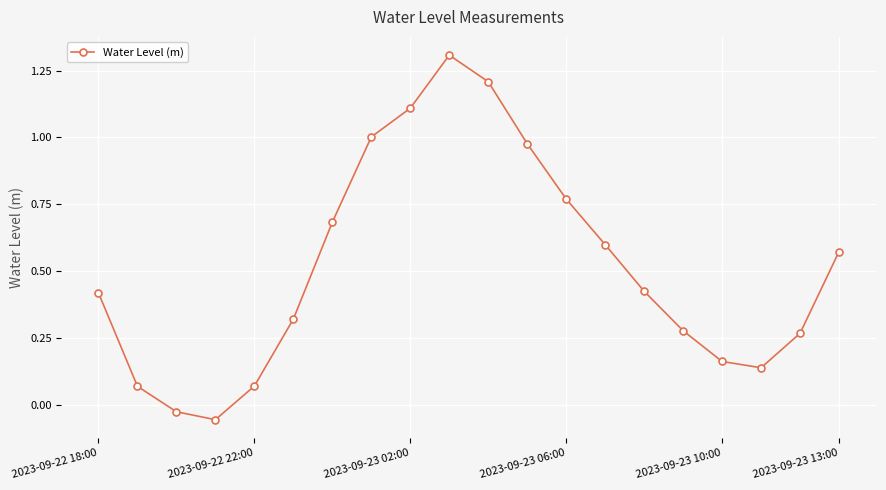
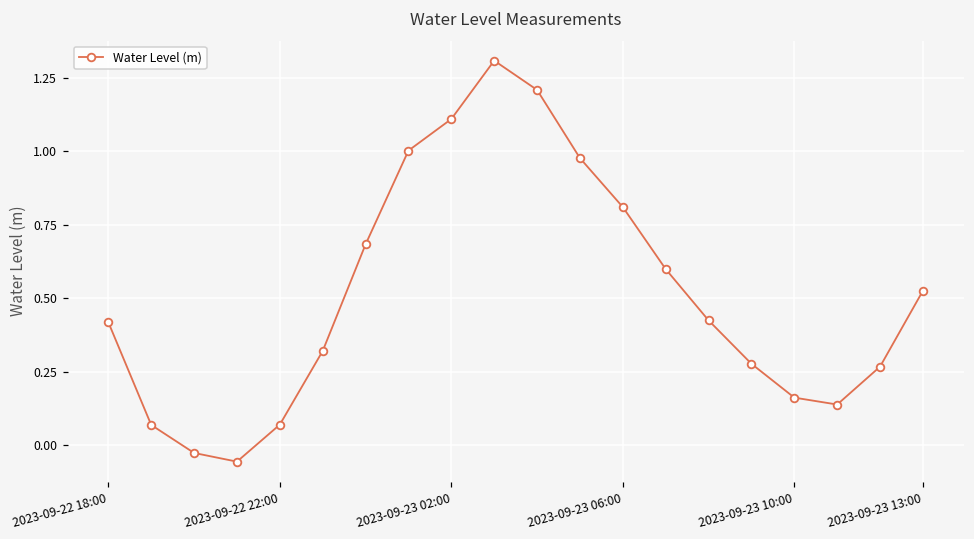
2023-09-23 06:00: 0.77 -> 0.81
2023-09-23 13:00: 0.57 -> 0.53
